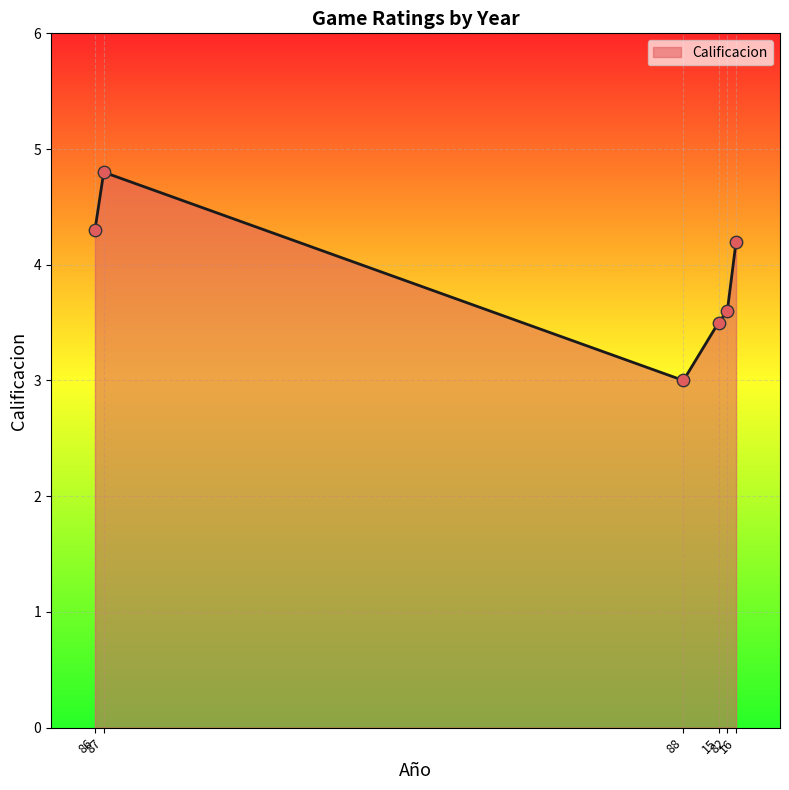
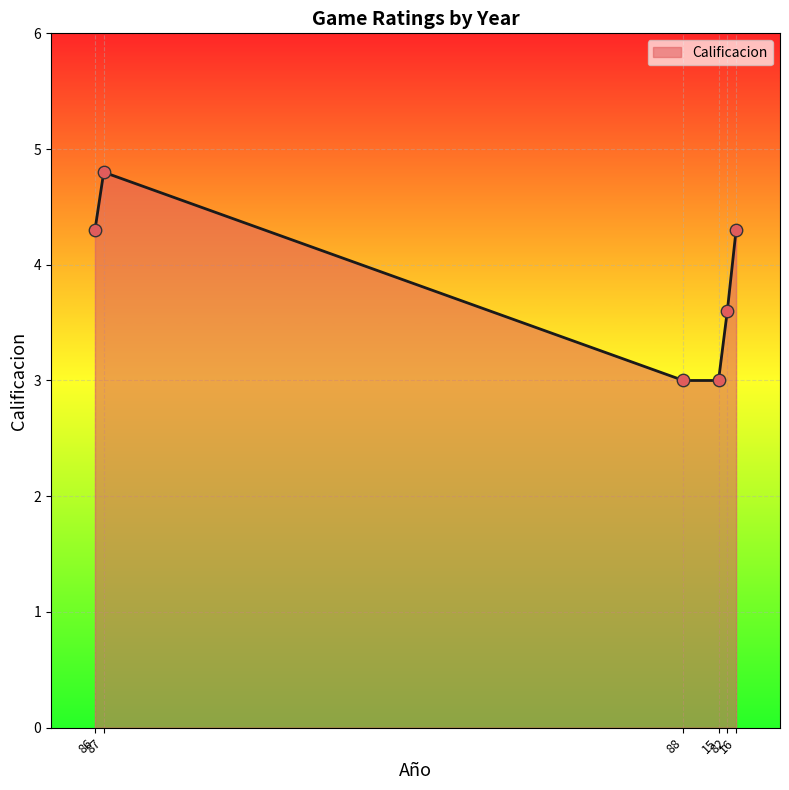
15: 3.5 -> 3.0
16: 4.2 -> 4.3
